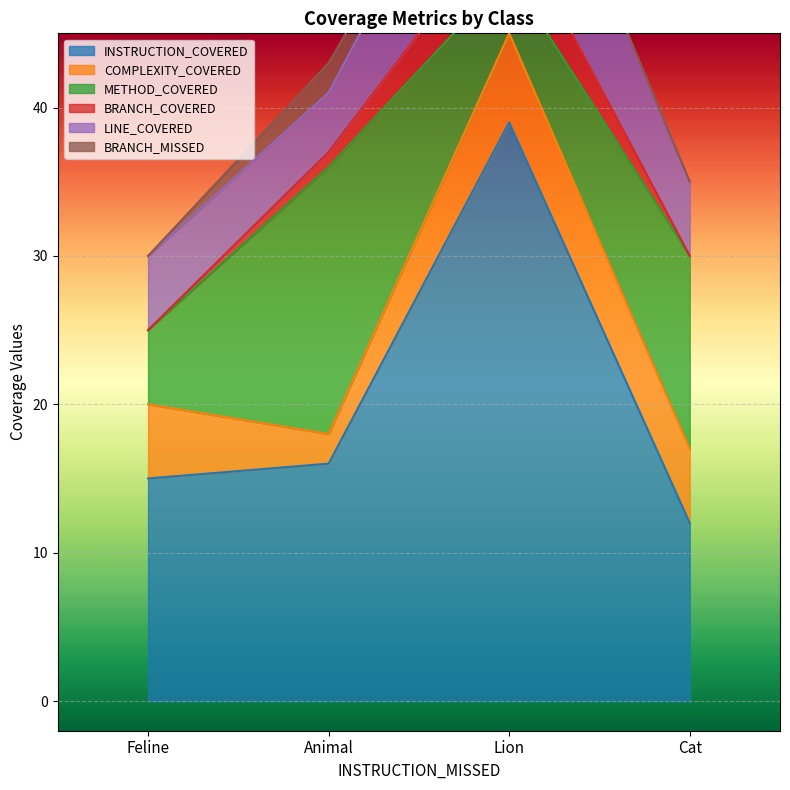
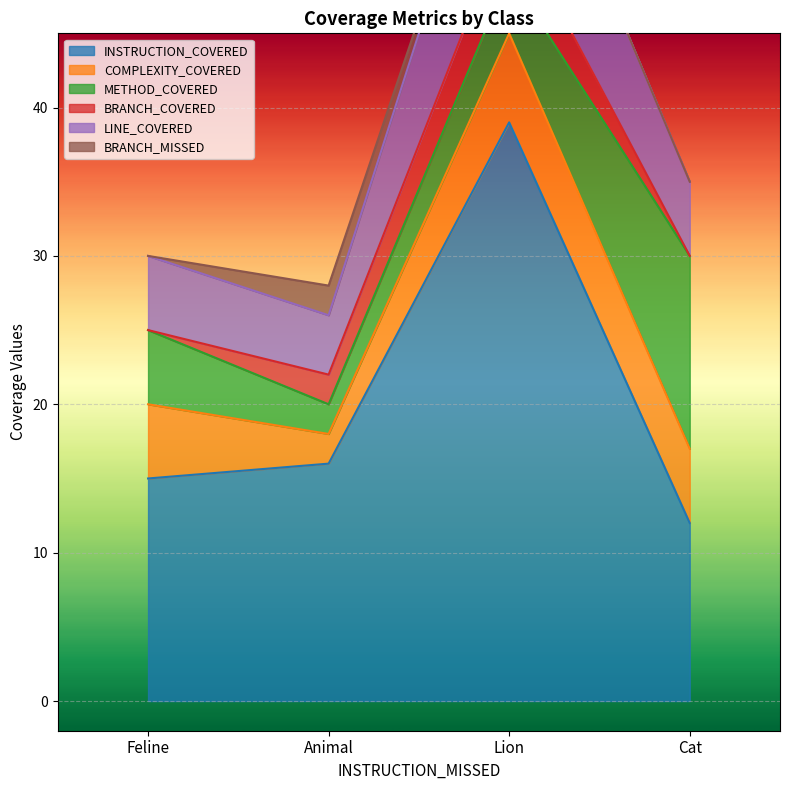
METHOD_COVERED, Animal: 18 -> 2
BRANCH_COVERED, Animal: 1 -> 2
